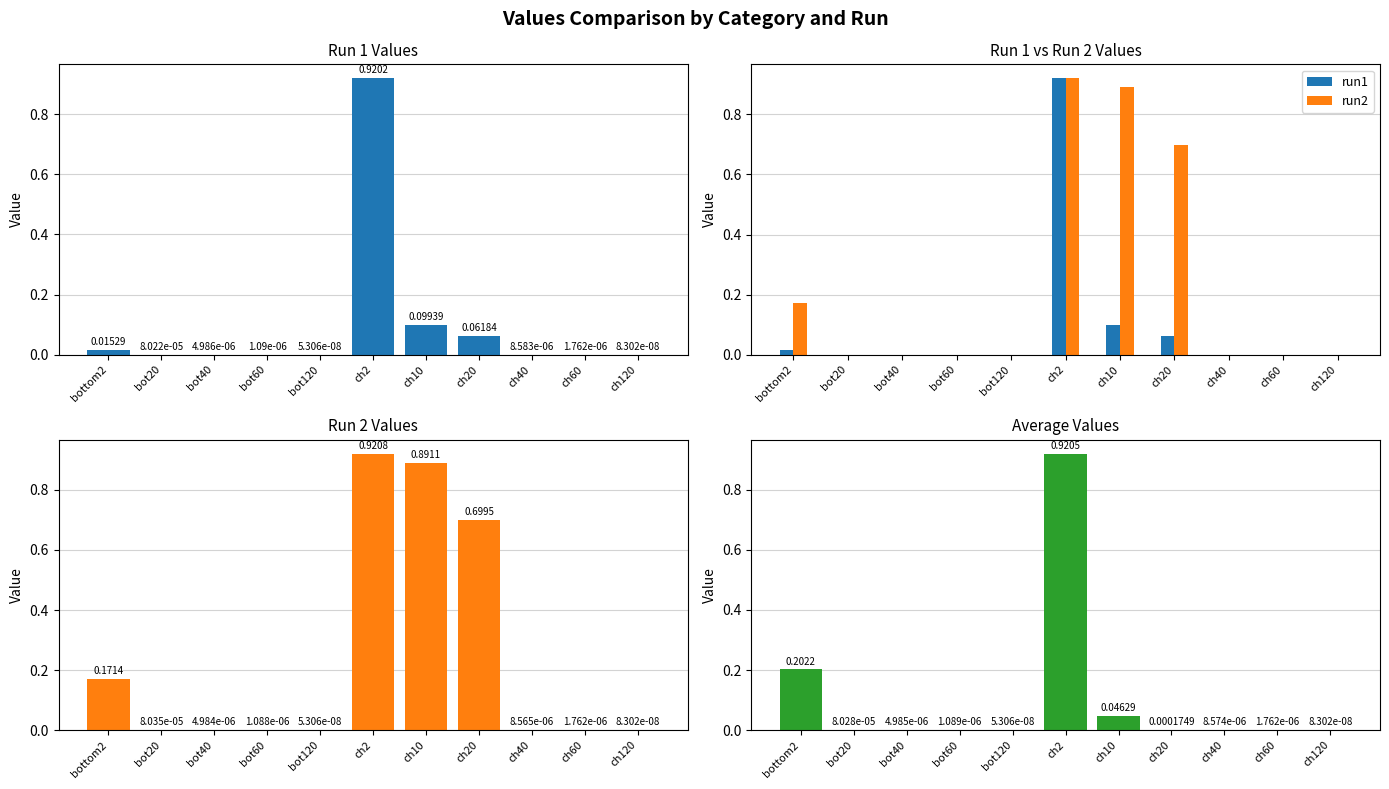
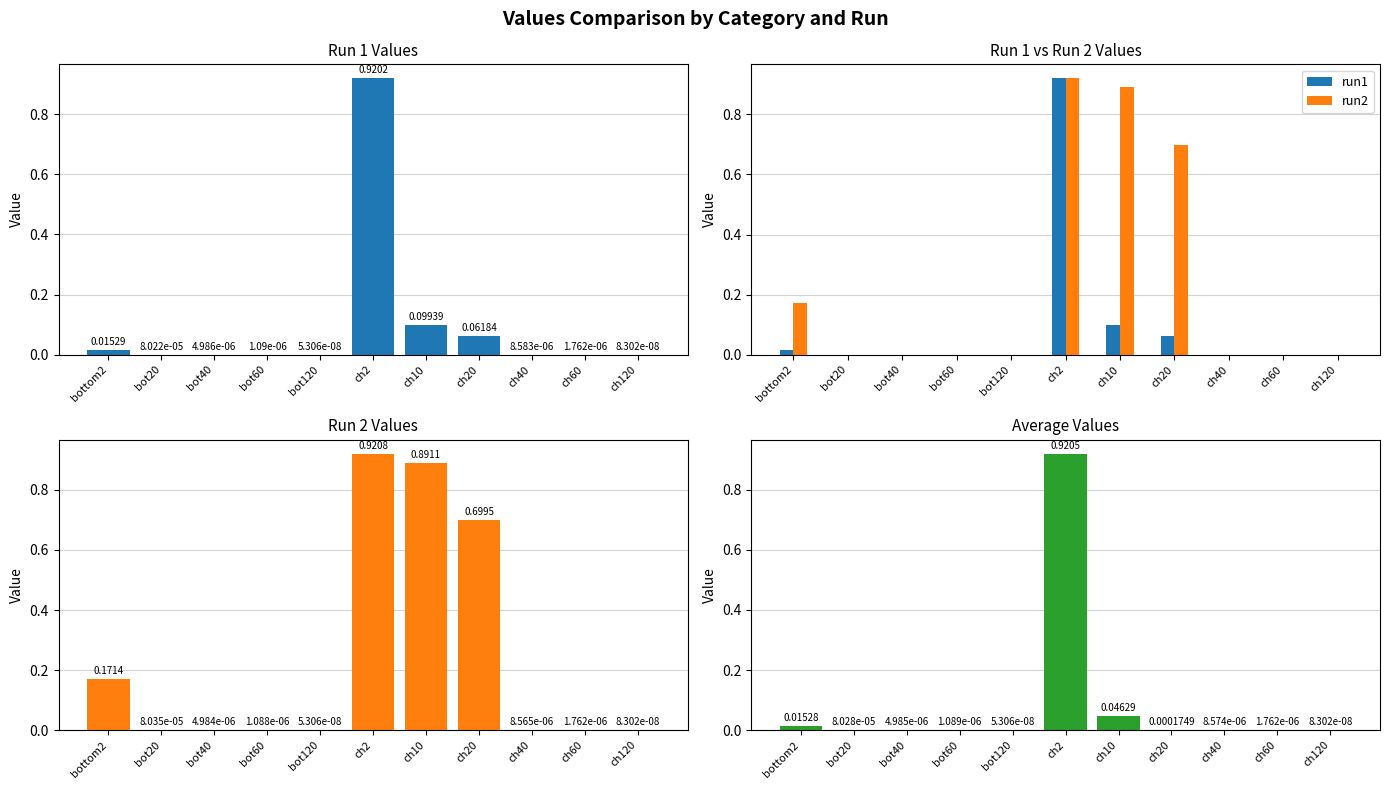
Average Values, bottom2: 0.2022 -> 0.01528
